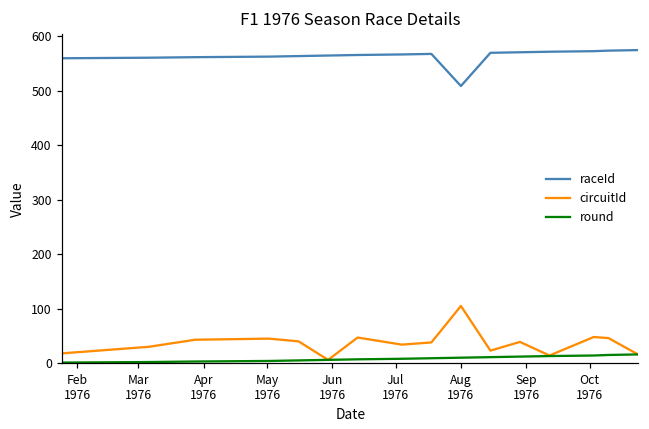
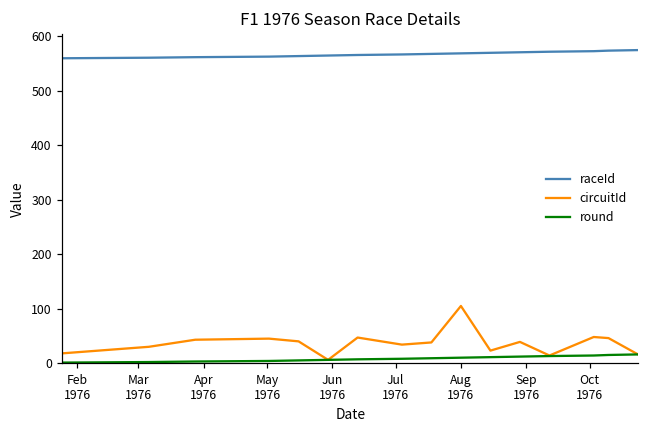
raceId, Aug 1976: 510 -> 570
